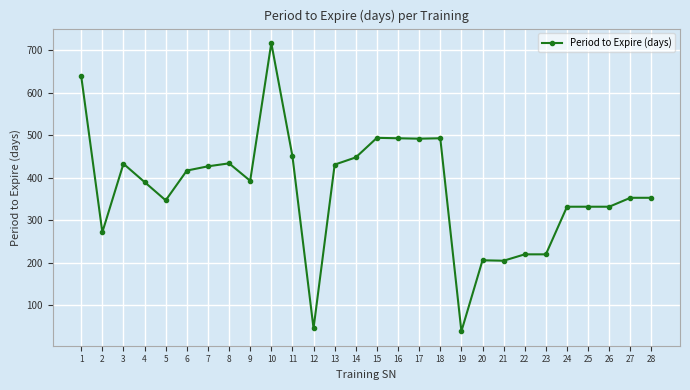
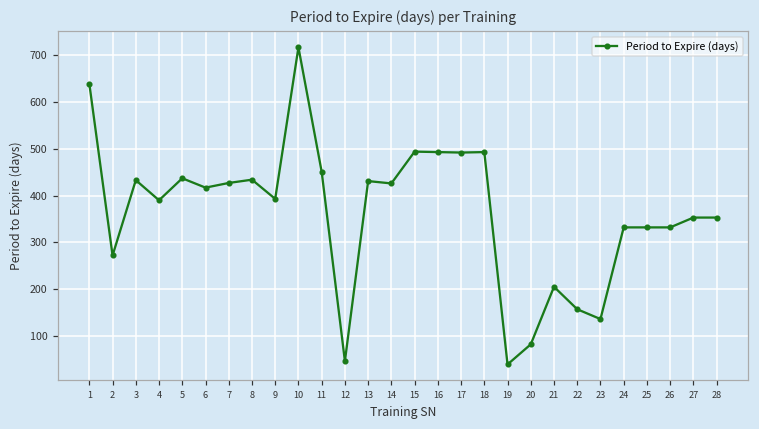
5: 350 -> 440
14: 450 -> 430
20: 210 -> 80
22: 220 -> 160
23: 220 -> 140
